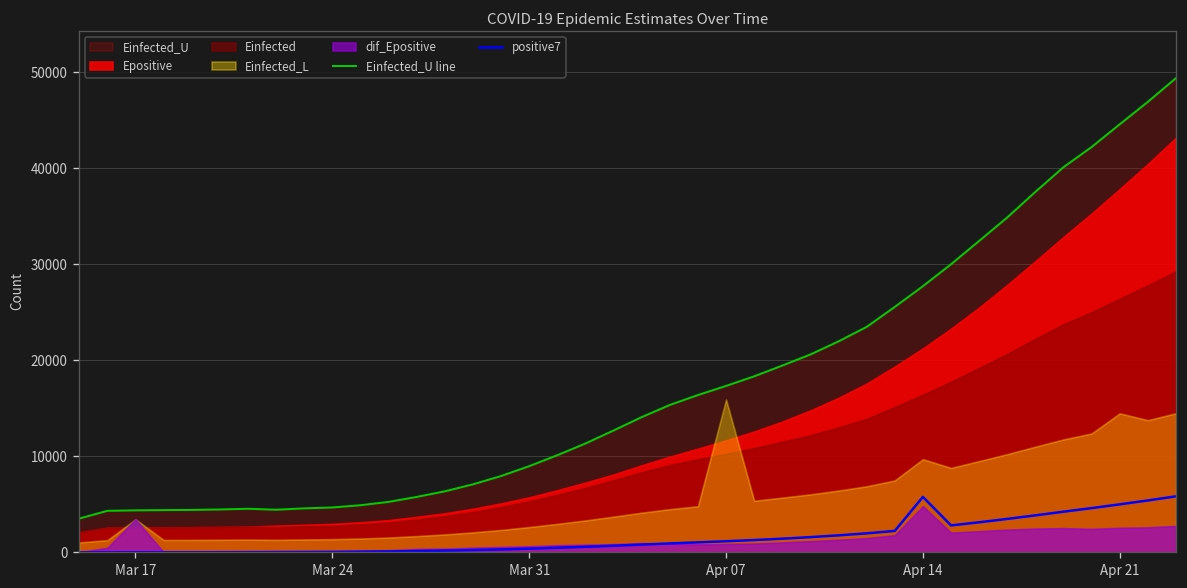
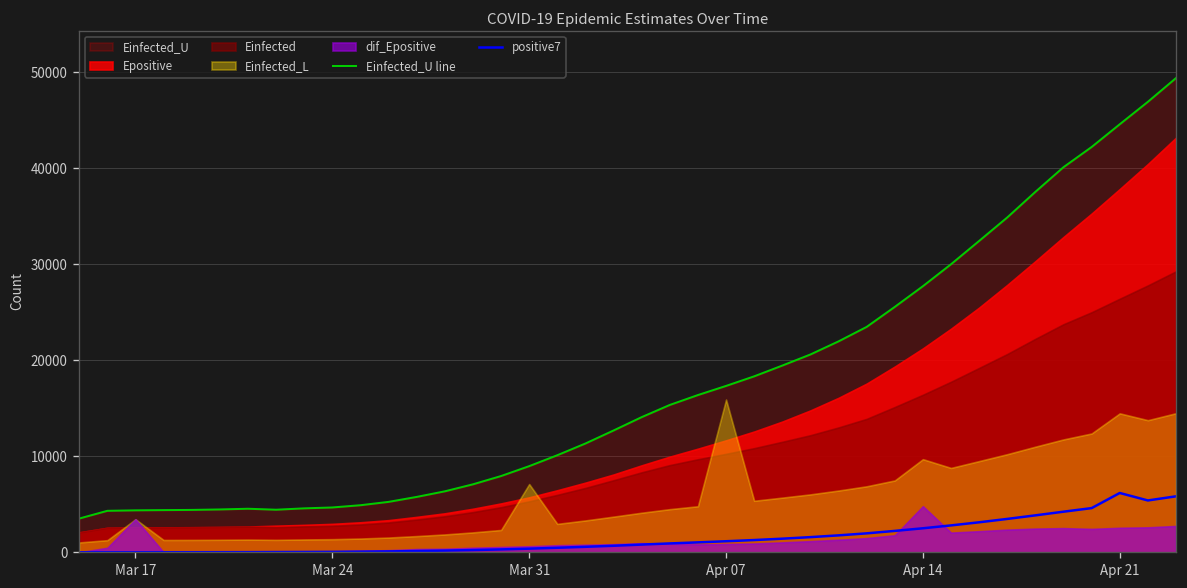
Einfected_L, Mar 31: 3000 -> 7000
positive7, Apr 14: 6000 -> 3000
positive7, Apr 21: 5000 -> 6000
